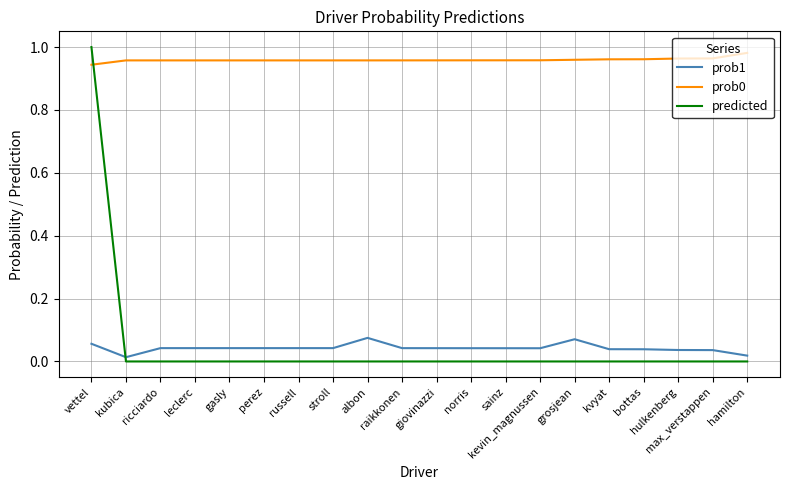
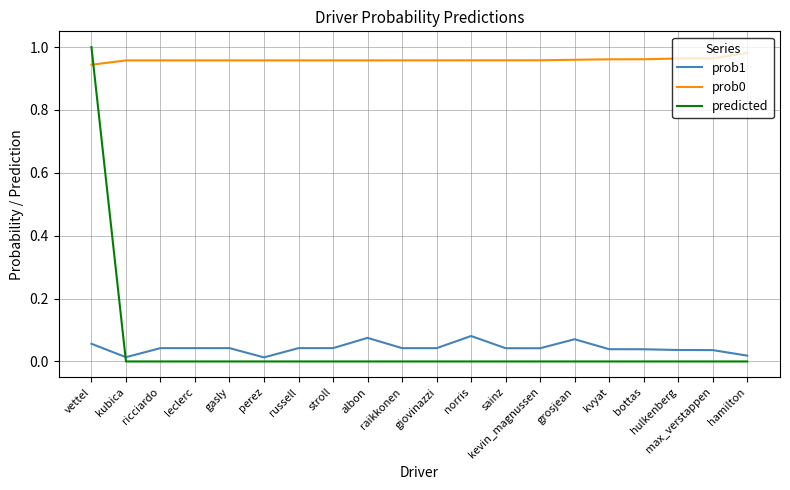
prob1, perez: 0.04 -> 0.01
prob1, norris: 0.04 -> 0.08
